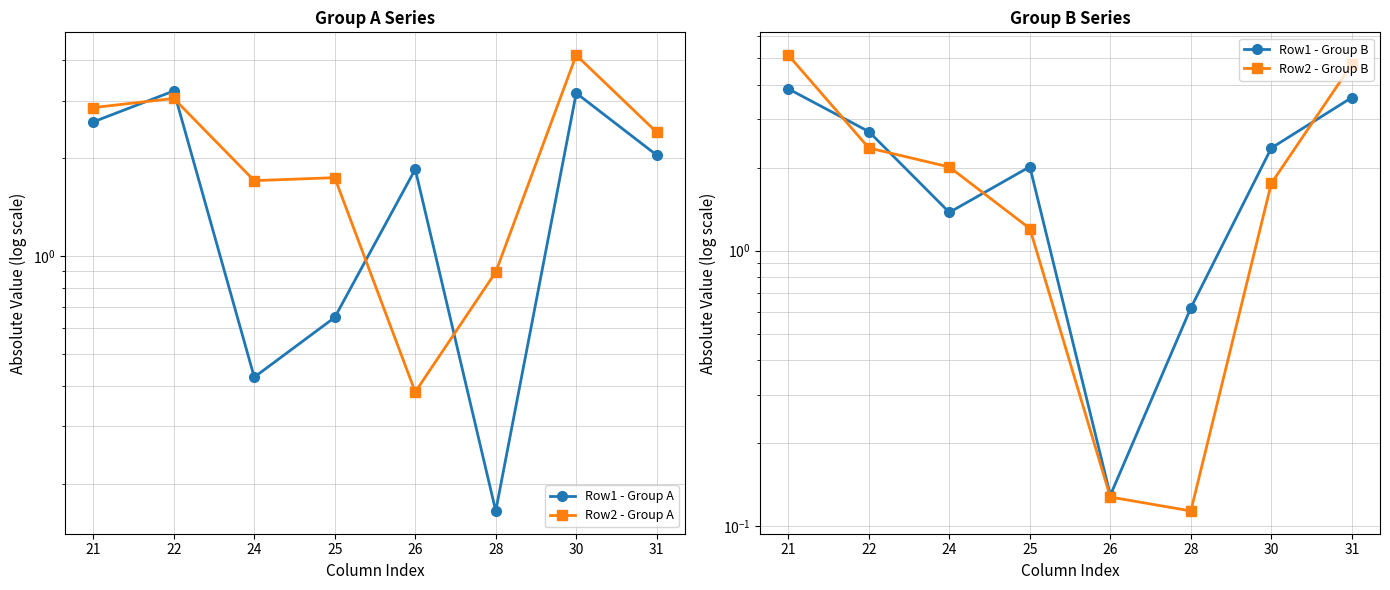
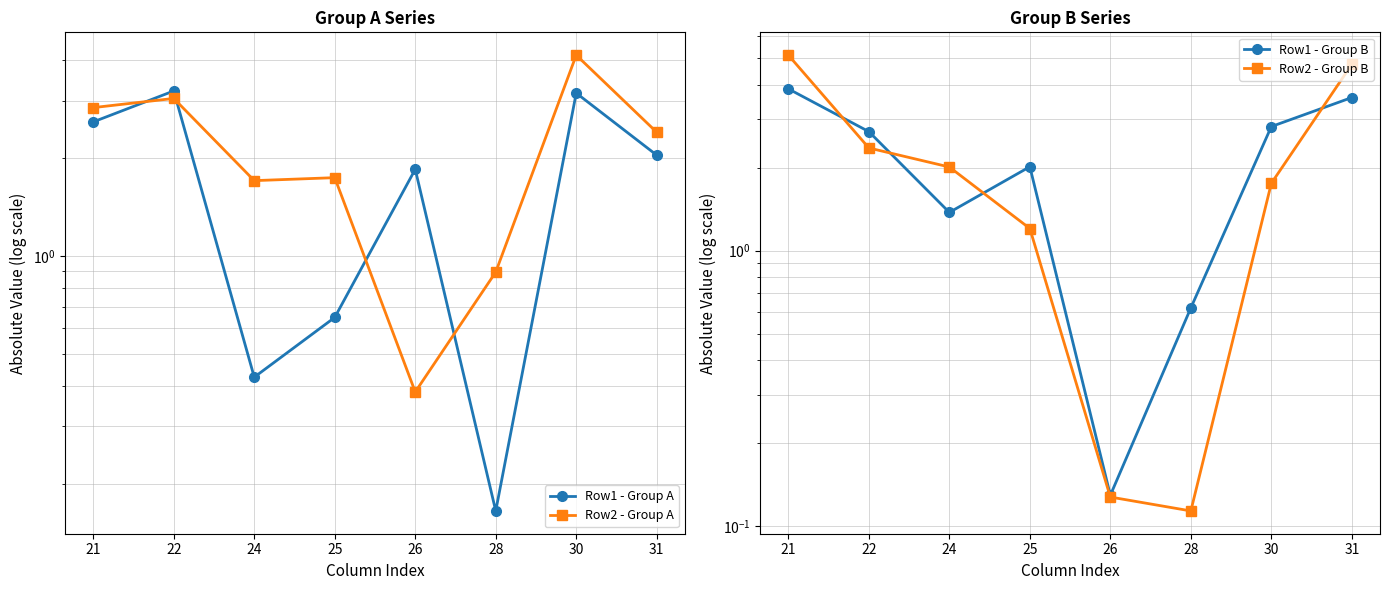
Group B Series, Row1 - Group B, 30: 2.4 -> 2.8
